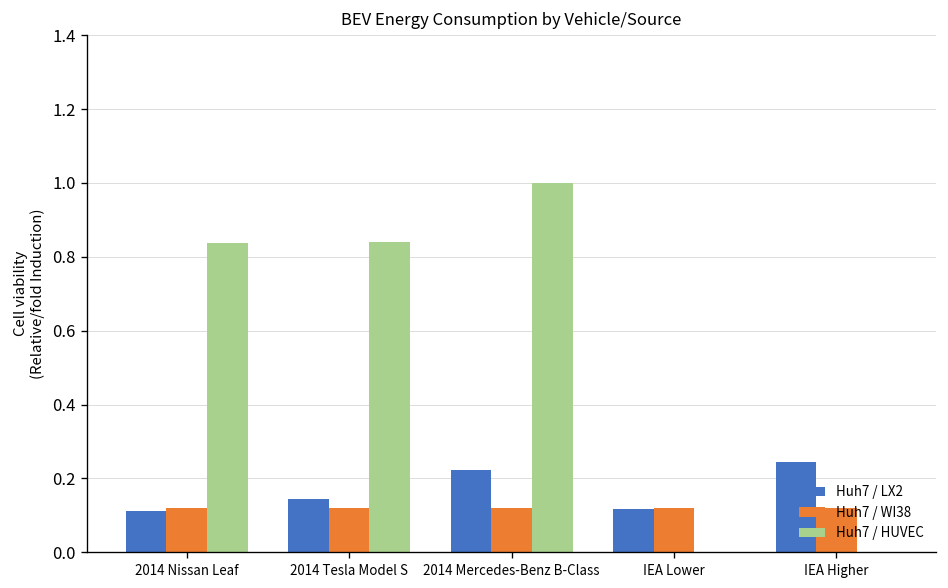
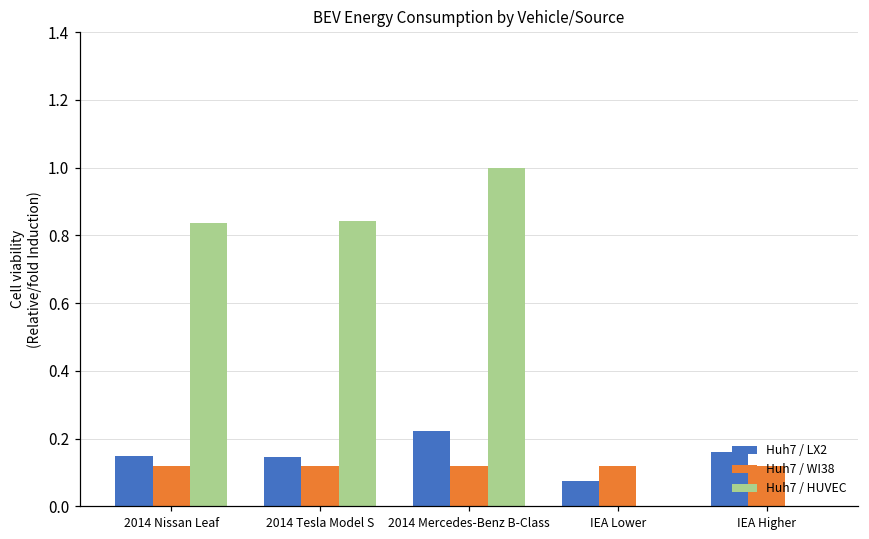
Huh7 / LX2, 2014 Nissan Leaf: 0.11 -> 0.15
Huh7 / LX2, IEA Lower: 0.12 -> 0.08
Huh7 / LX2, IEA Higher: 0.25 -> 0.16
